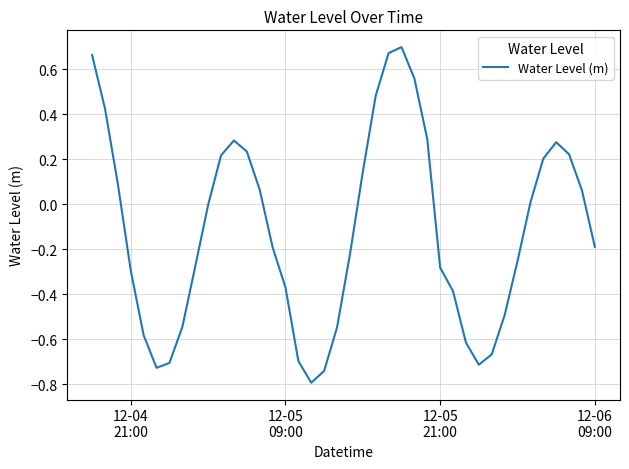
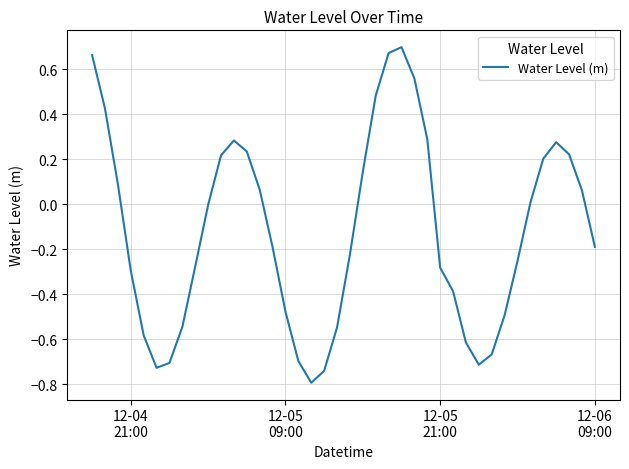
12-05 09:00: -0.37 -> -0.48
